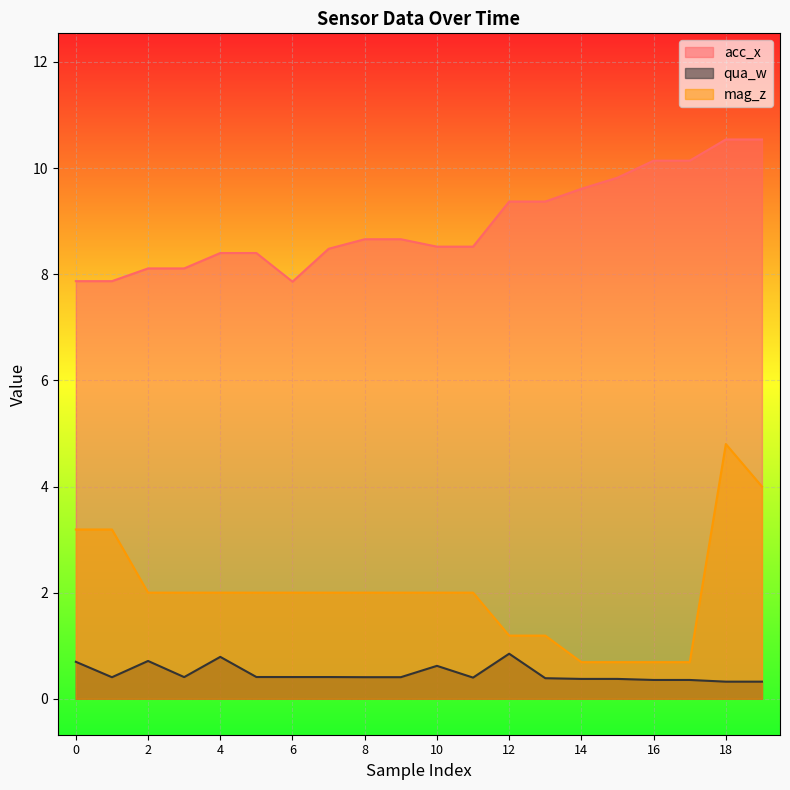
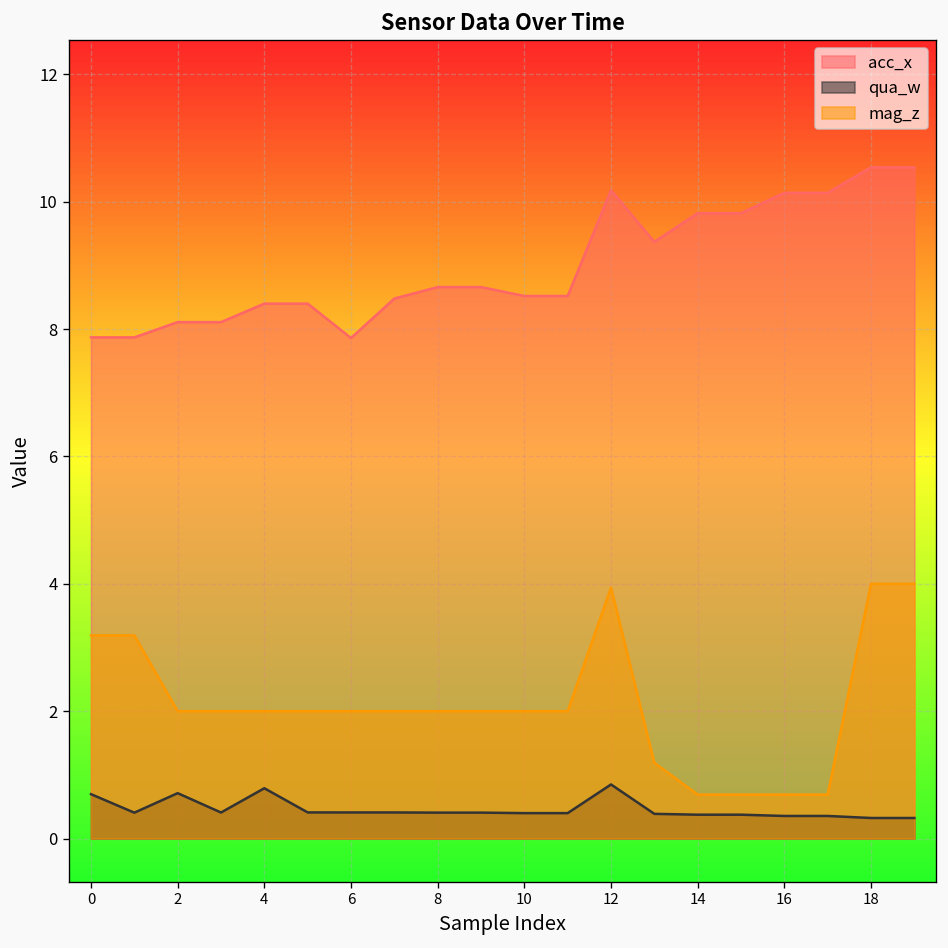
qua_w, 10: 0.6 -> 0.4
acc_x, 12: 9.4 -> 10.2
mag_z, 12: 1.2 -> 3.9
acc_x, 14: 9.6 -> 9.8
mag_z, 18: 4.8 -> 4.0
